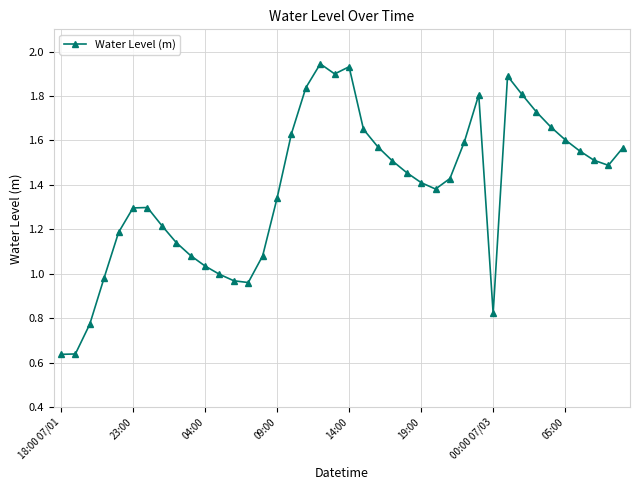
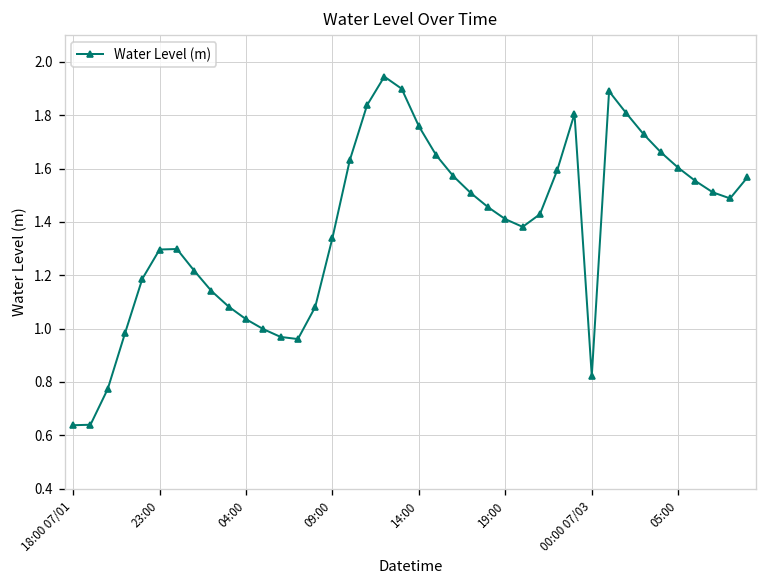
14:00: 1.93 -> 1.76
